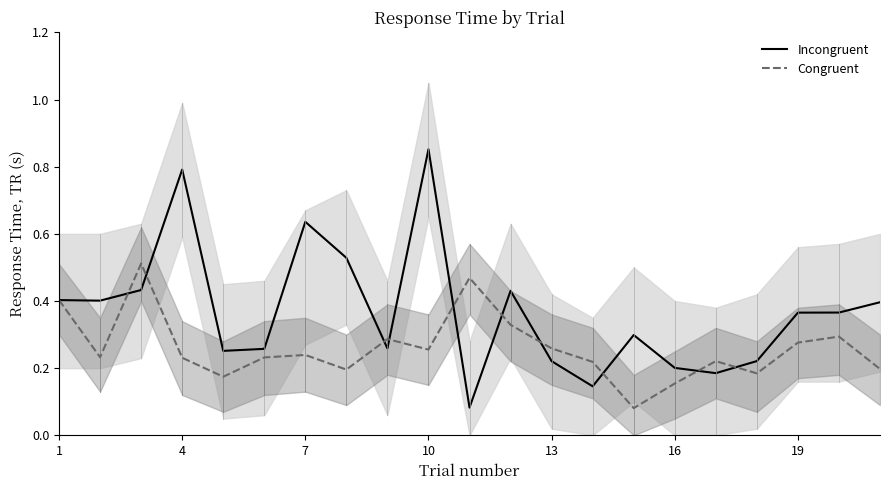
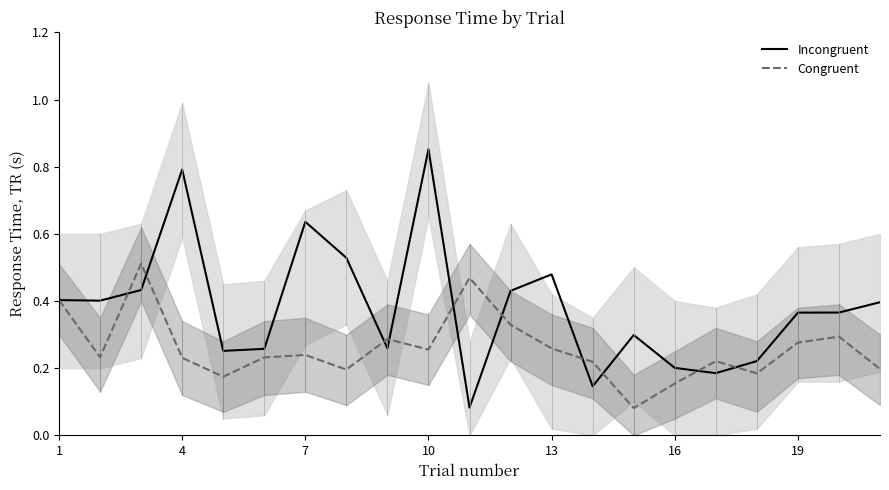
Incongruent, 13: 0.22 -> 0.48
